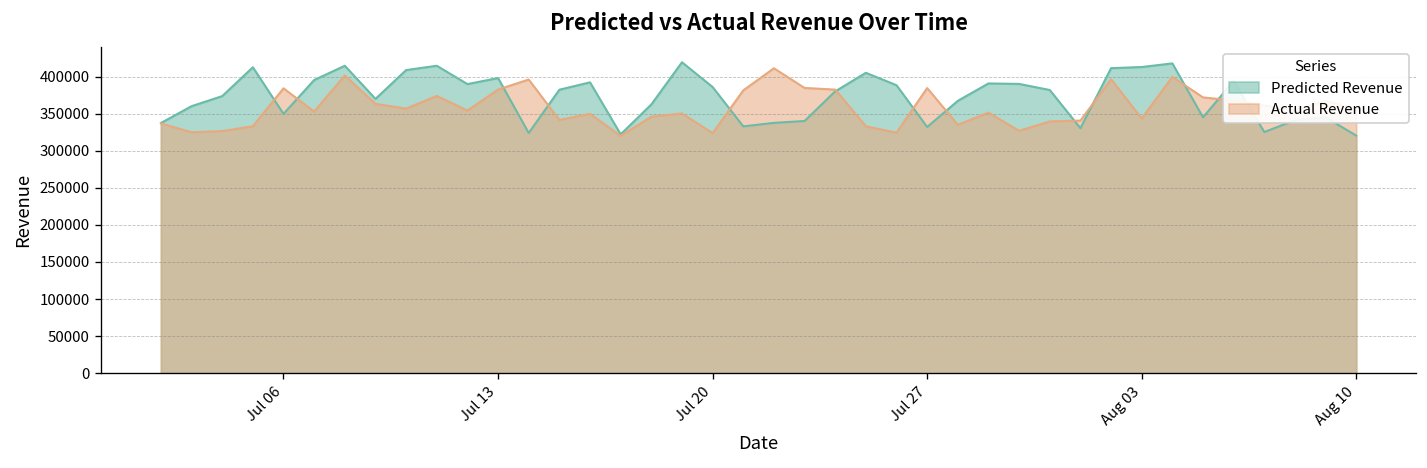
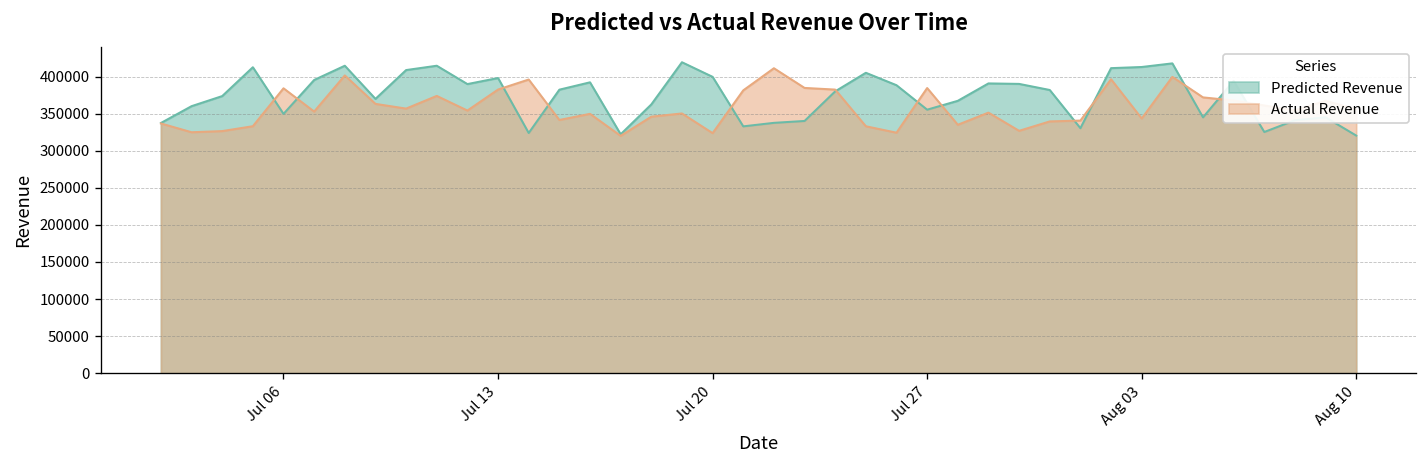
Predicted Revenue, Jul 20: 390000 -> 400000
Predicted Revenue, Jul 27: 330000 -> 360000
